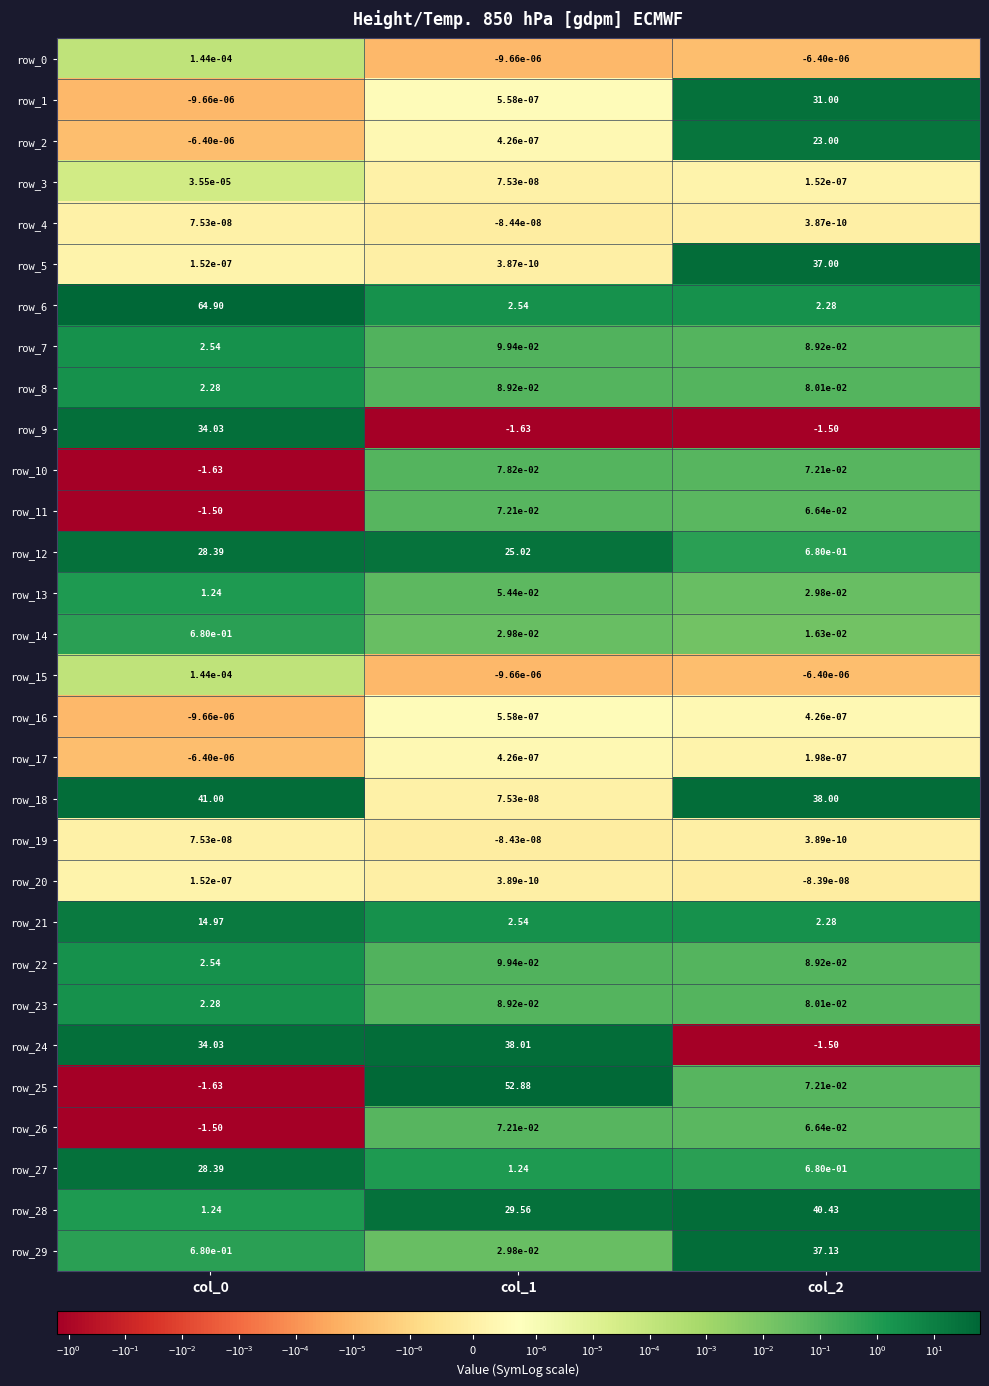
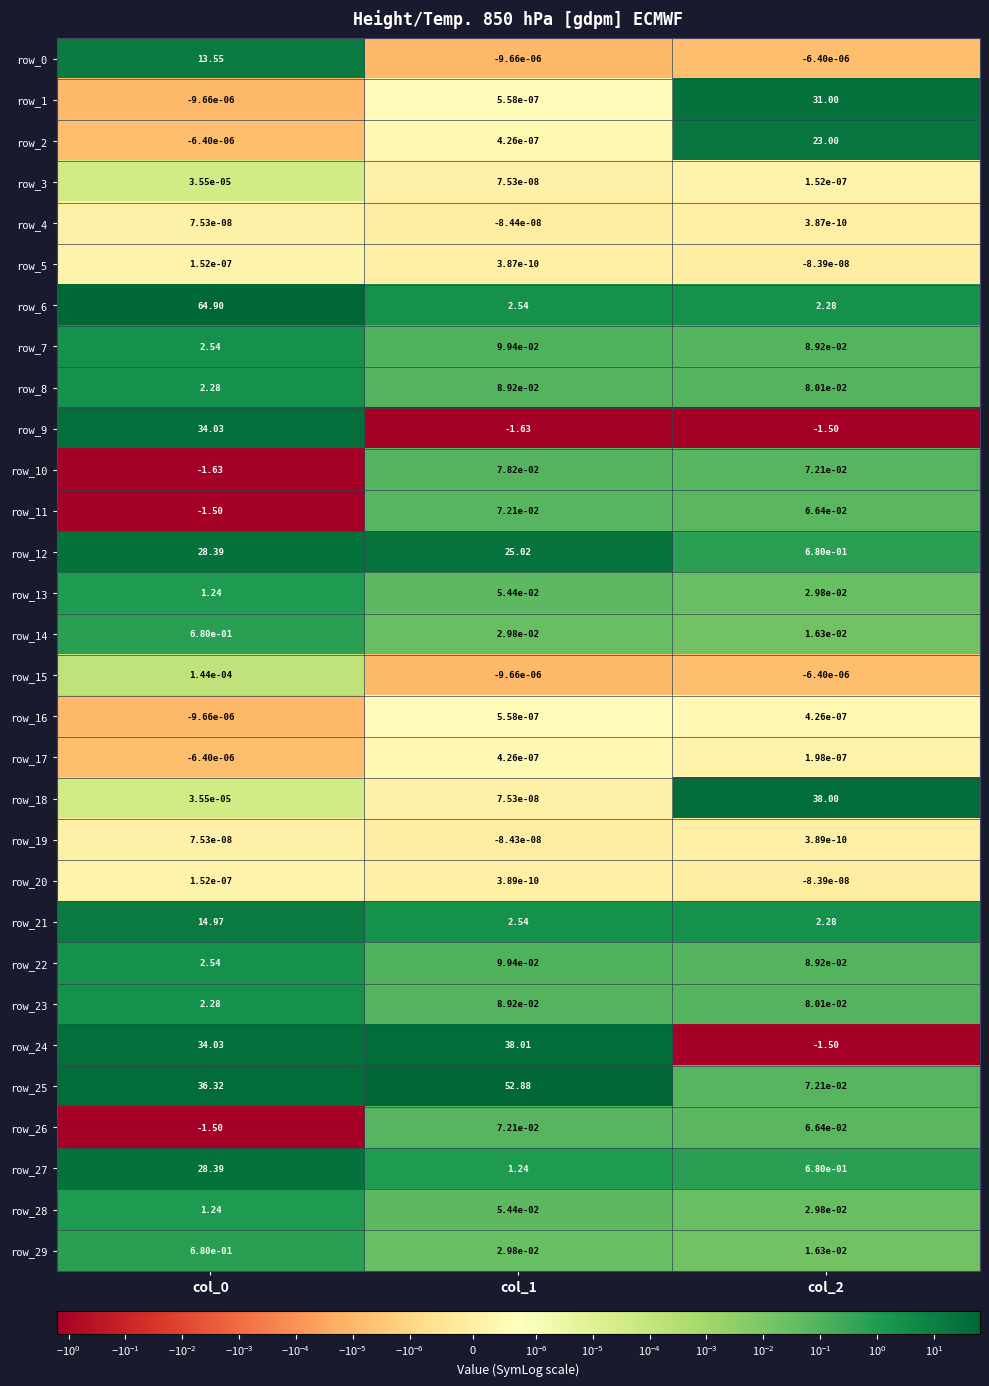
row_0, col_0: 1.44e-04 -> 13.55
row_5, col_2: 37.00 -> -8.39e-08
row_18, col_0: 41.00 -> 3.55e-05
row_25, col_0: -1.63 -> 36.32
row_28, col_1: 29.56 -> 5.44e-02
row_28, col_2: 40.43 -> 2.98e-02
row_29, col_2: 37.13 -> 1.63e-02
